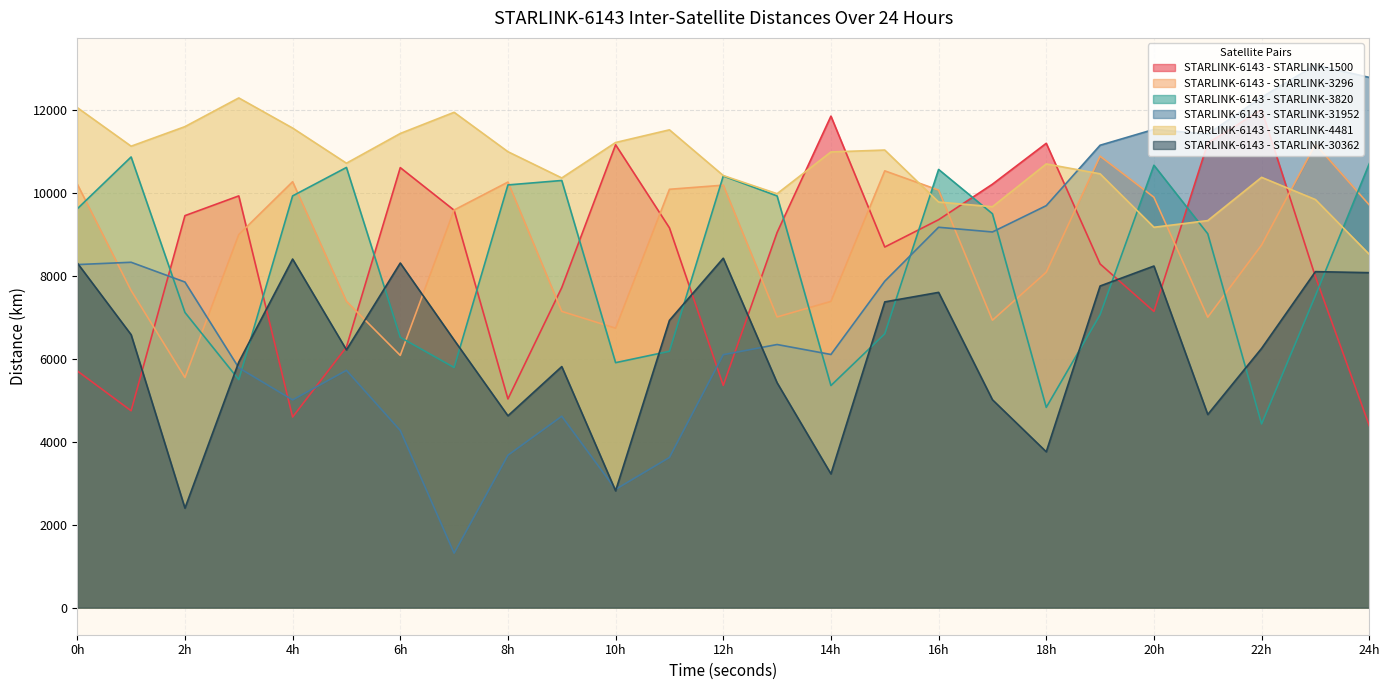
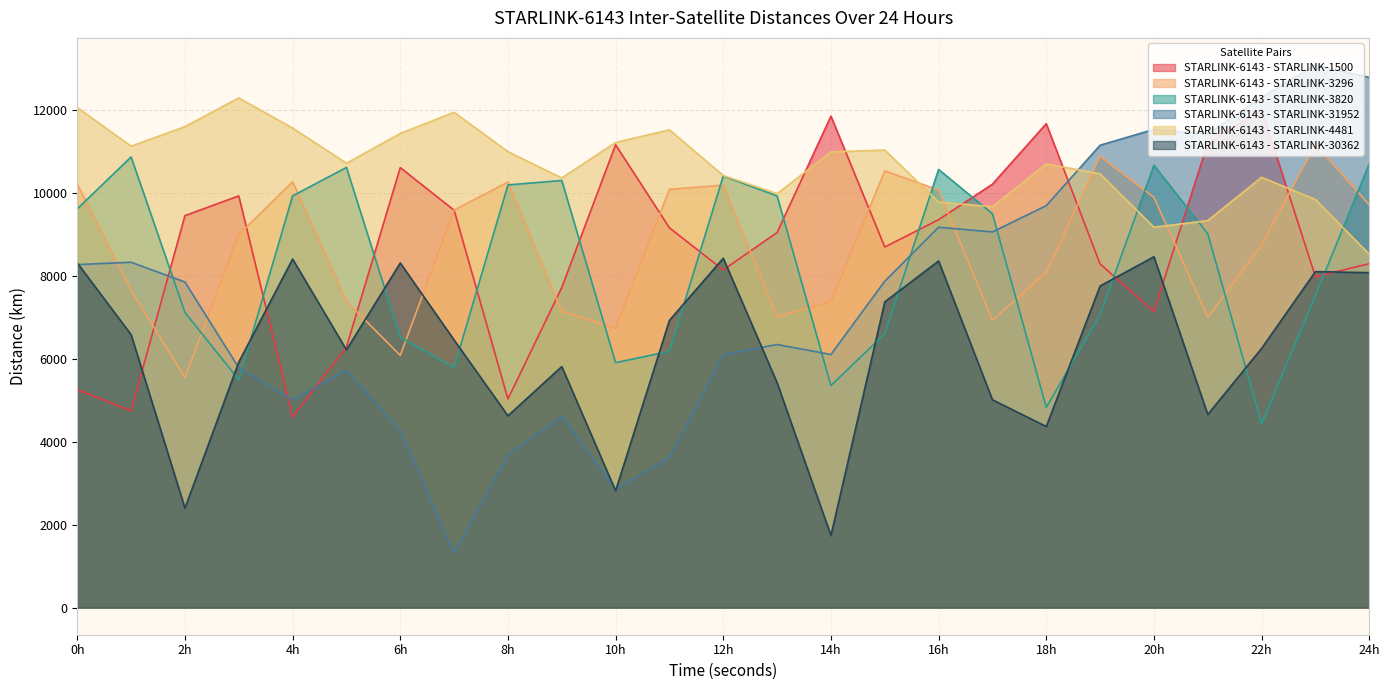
STARLINK-6143 - STARLINK-1500, 0h: 5700 -> 5300
STARLINK-6143 - STARLINK-1500, 12h: 5400 -> 8100
STARLINK-6143 - STARLINK-30362, 14h: 3200 -> 1700
STARLINK-6143 - STARLINK-30362, 16h: 7600 -> 8400
STARLINK-6143 - STARLINK-1500, 18h: 11200 -> 11700
STARLINK-6143 - STARLINK-30362, 18h: 3800 -> 4400
STARLINK-6143 - STARLINK-30362, 20h: 8200 -> 8500
STARLINK-6143 - STARLINK-1500, 24h: 4400 -> 8300
